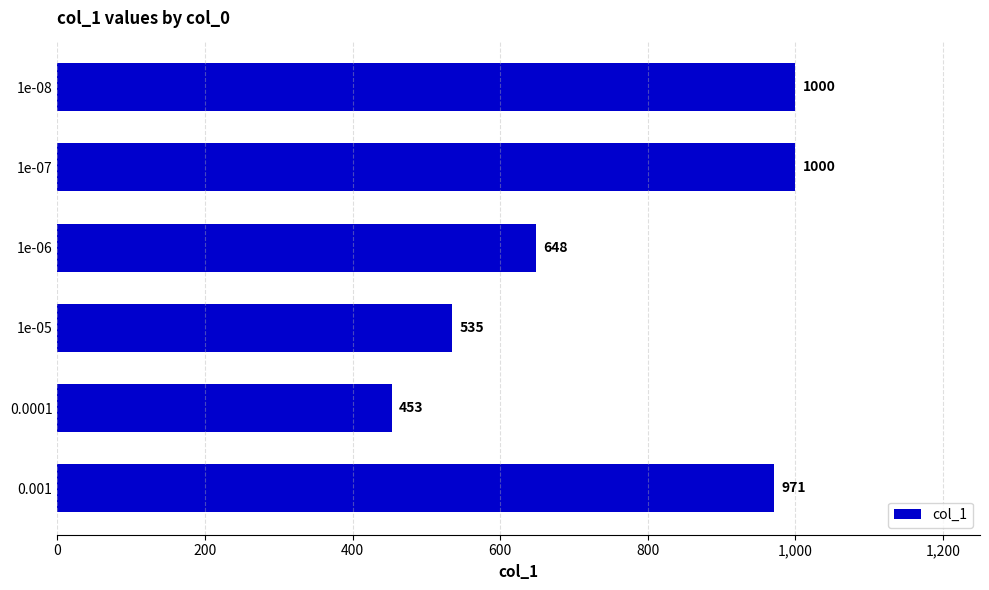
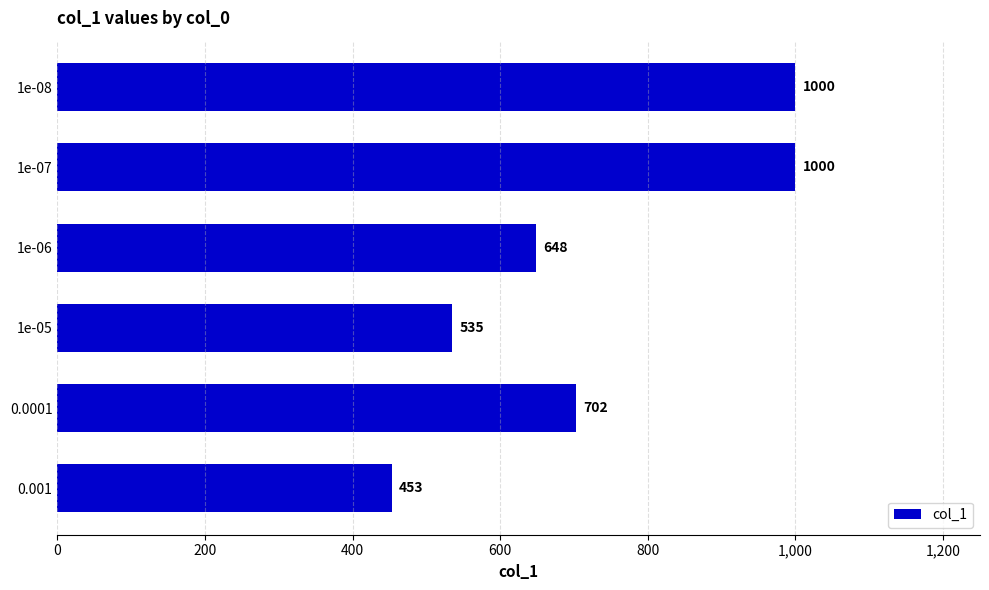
0.0001: 453 -> 702
0.001: 971 -> 453
